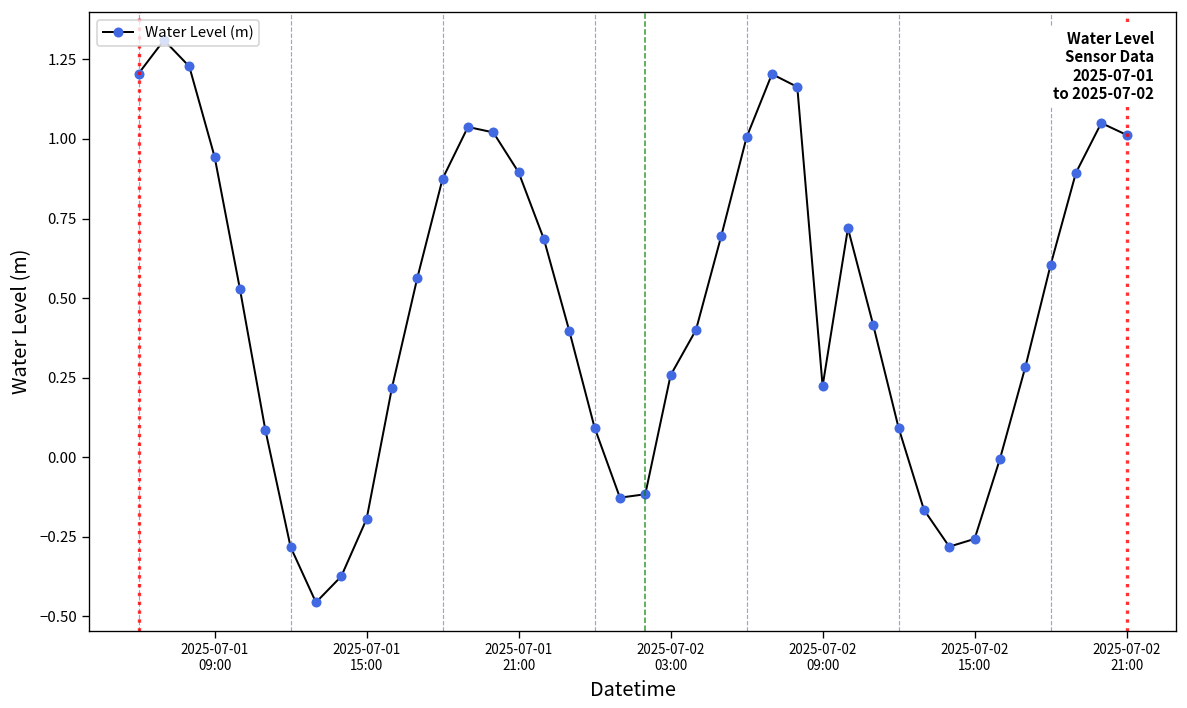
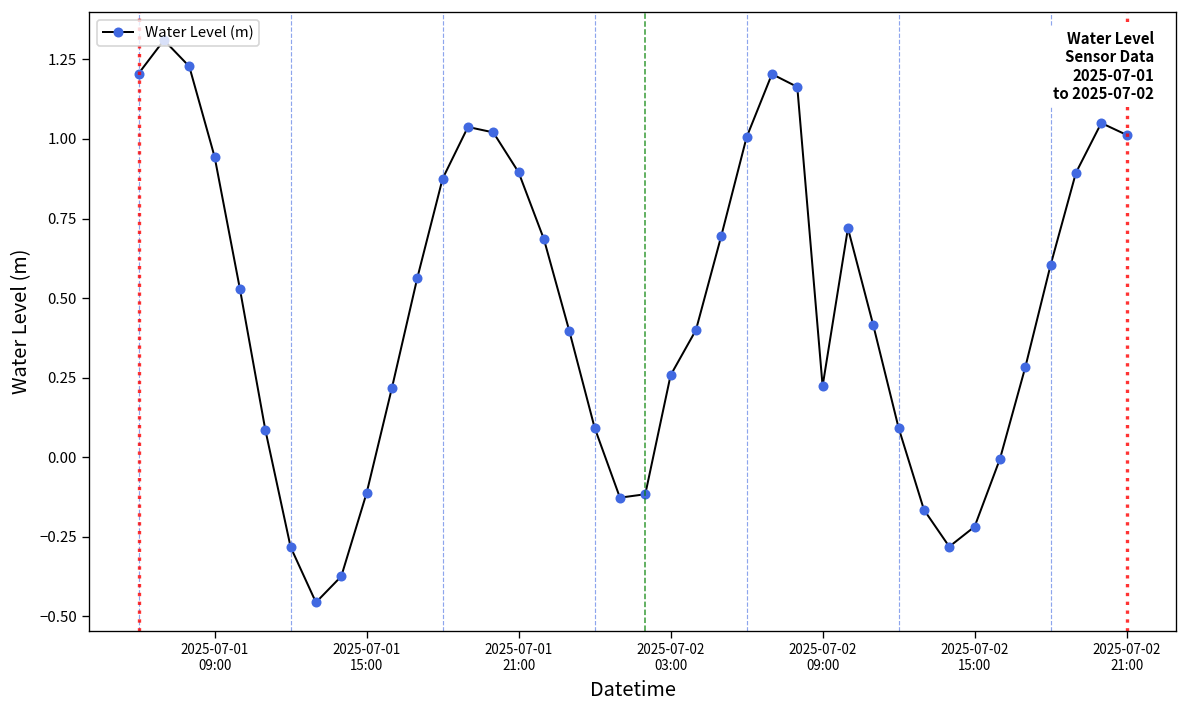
2025-07-01 15:00: -0.19 -> -0.11
2025-07-02 15:00: -0.26 -> -0.22
